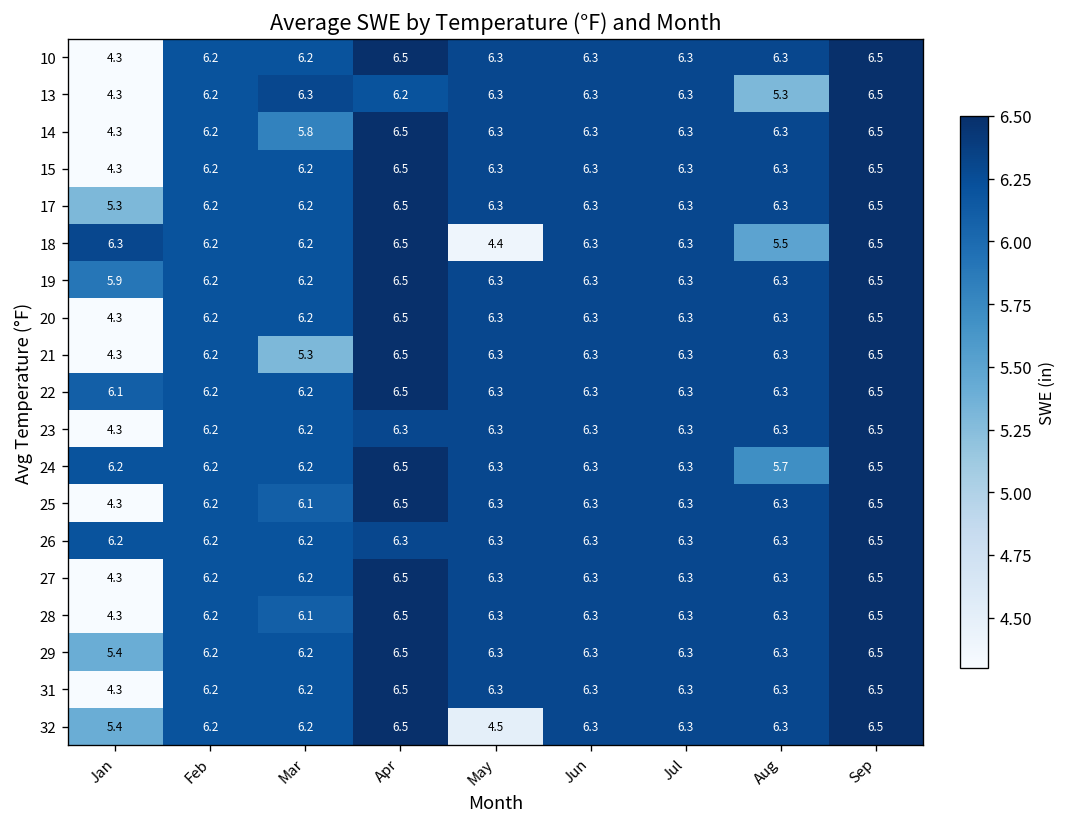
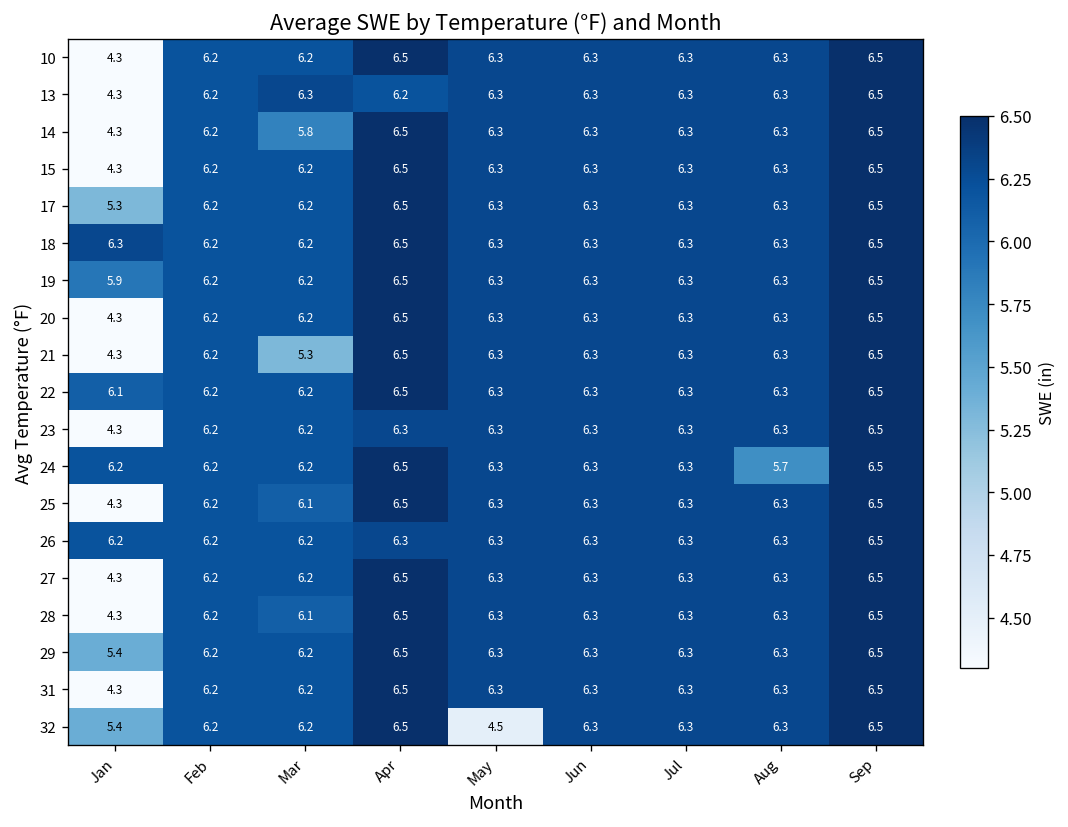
13, Aug: 5.3 -> 6.3
18, May: 4.4 -> 6.3
18, Aug: 5.5 -> 6.3
